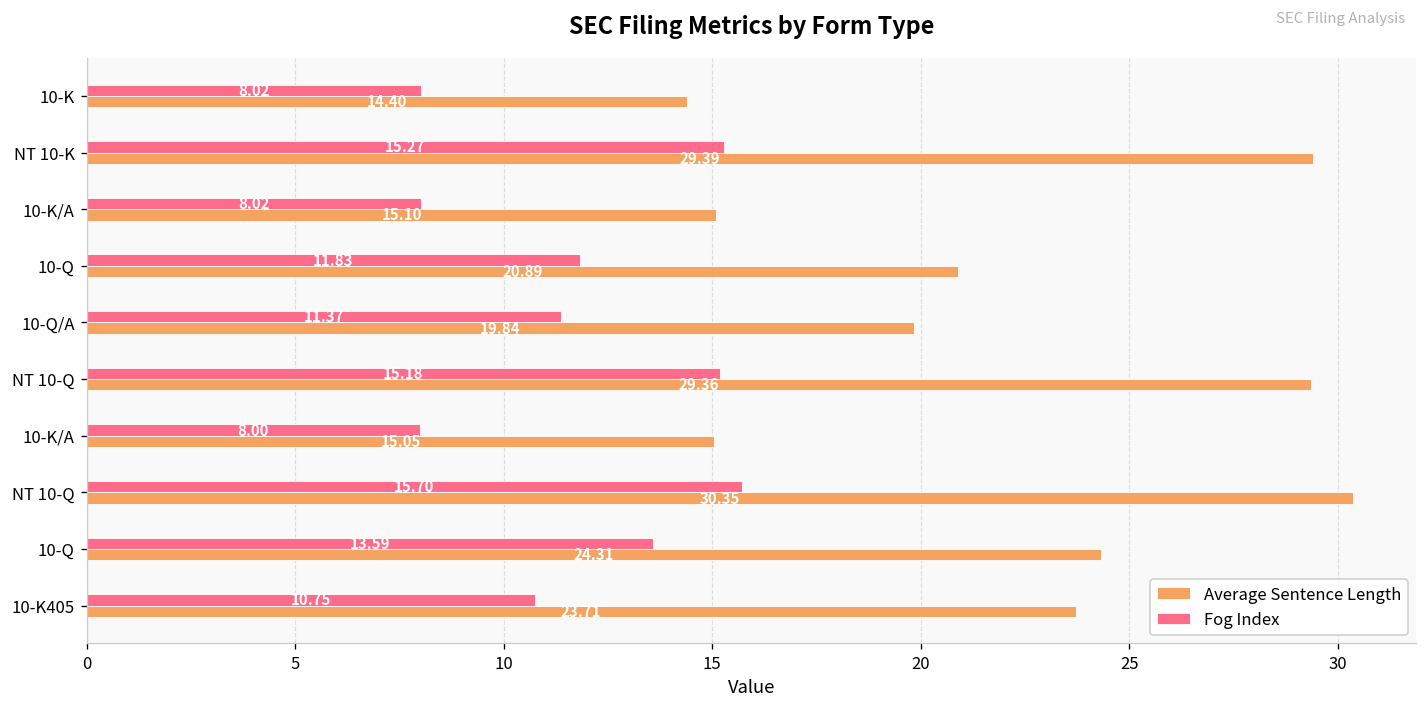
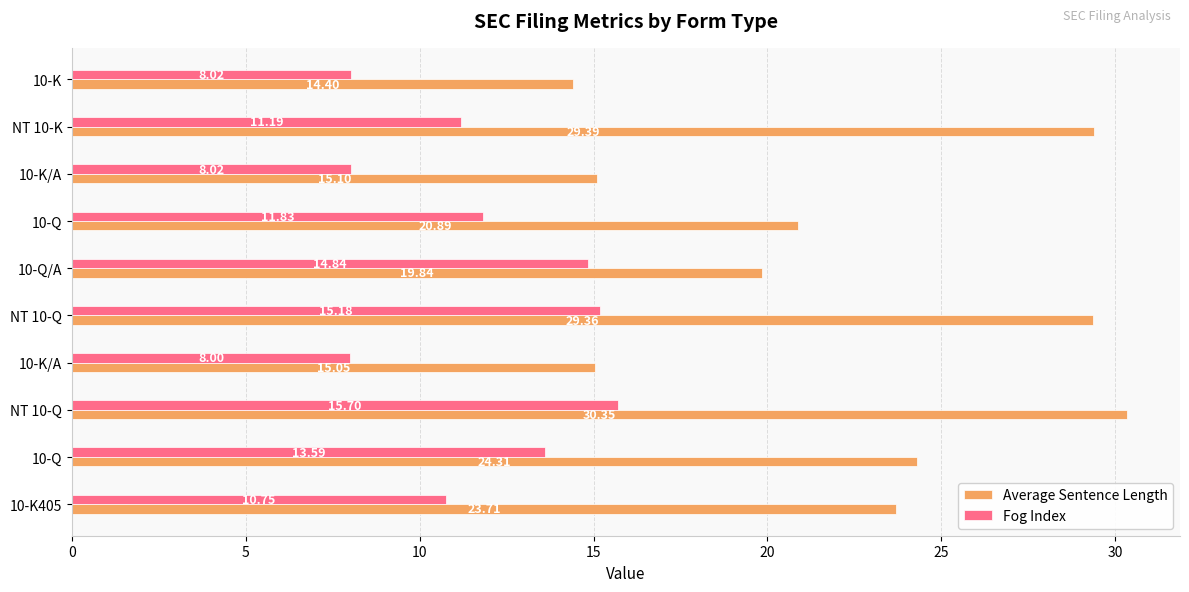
Fog Index, NT 10-K: 15.27 -> 11.19
Fog Index, 10-Q/A: 11.37 -> 14.84
